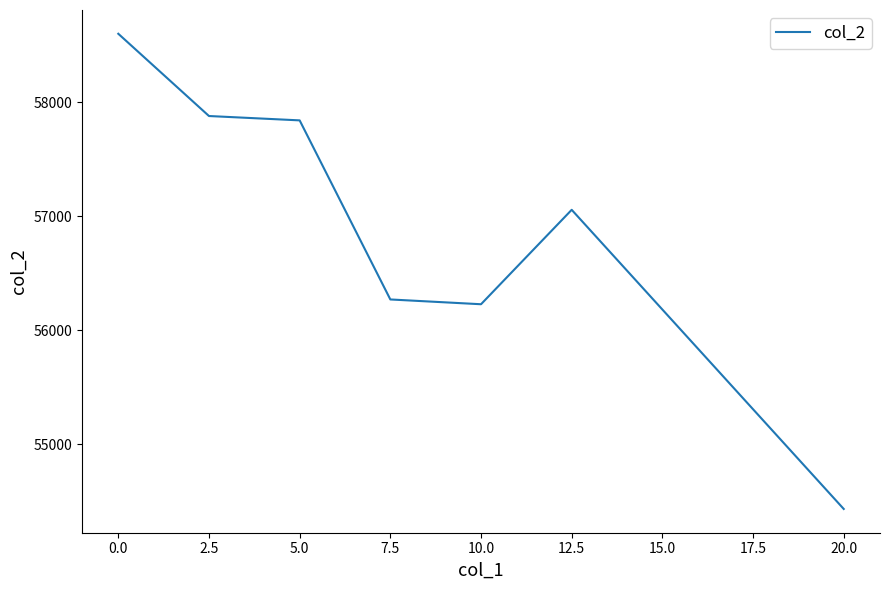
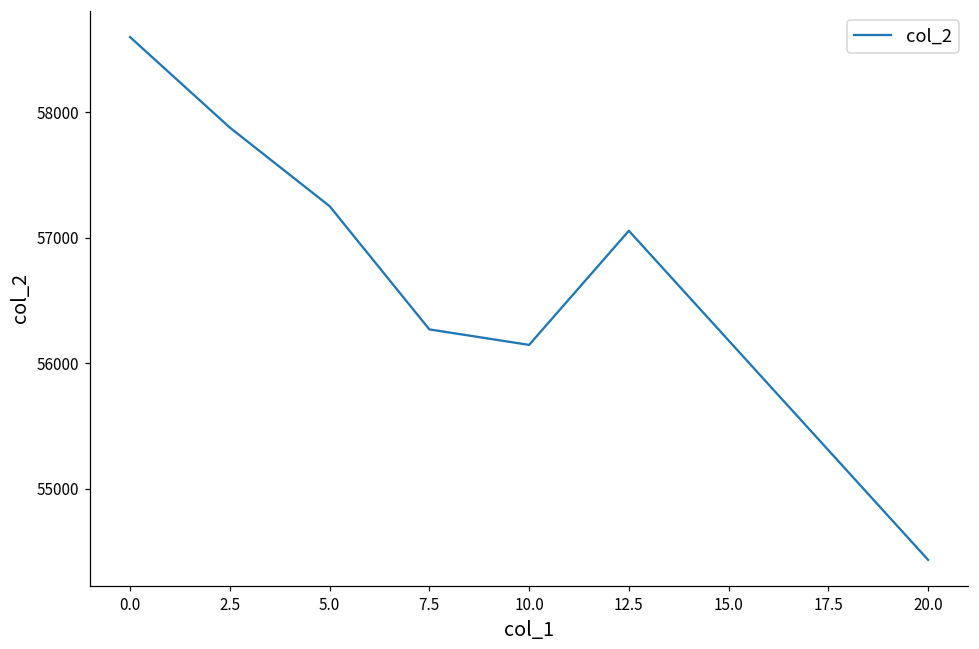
5.0: 57840 -> 57250
10.0: 56230 -> 56150
